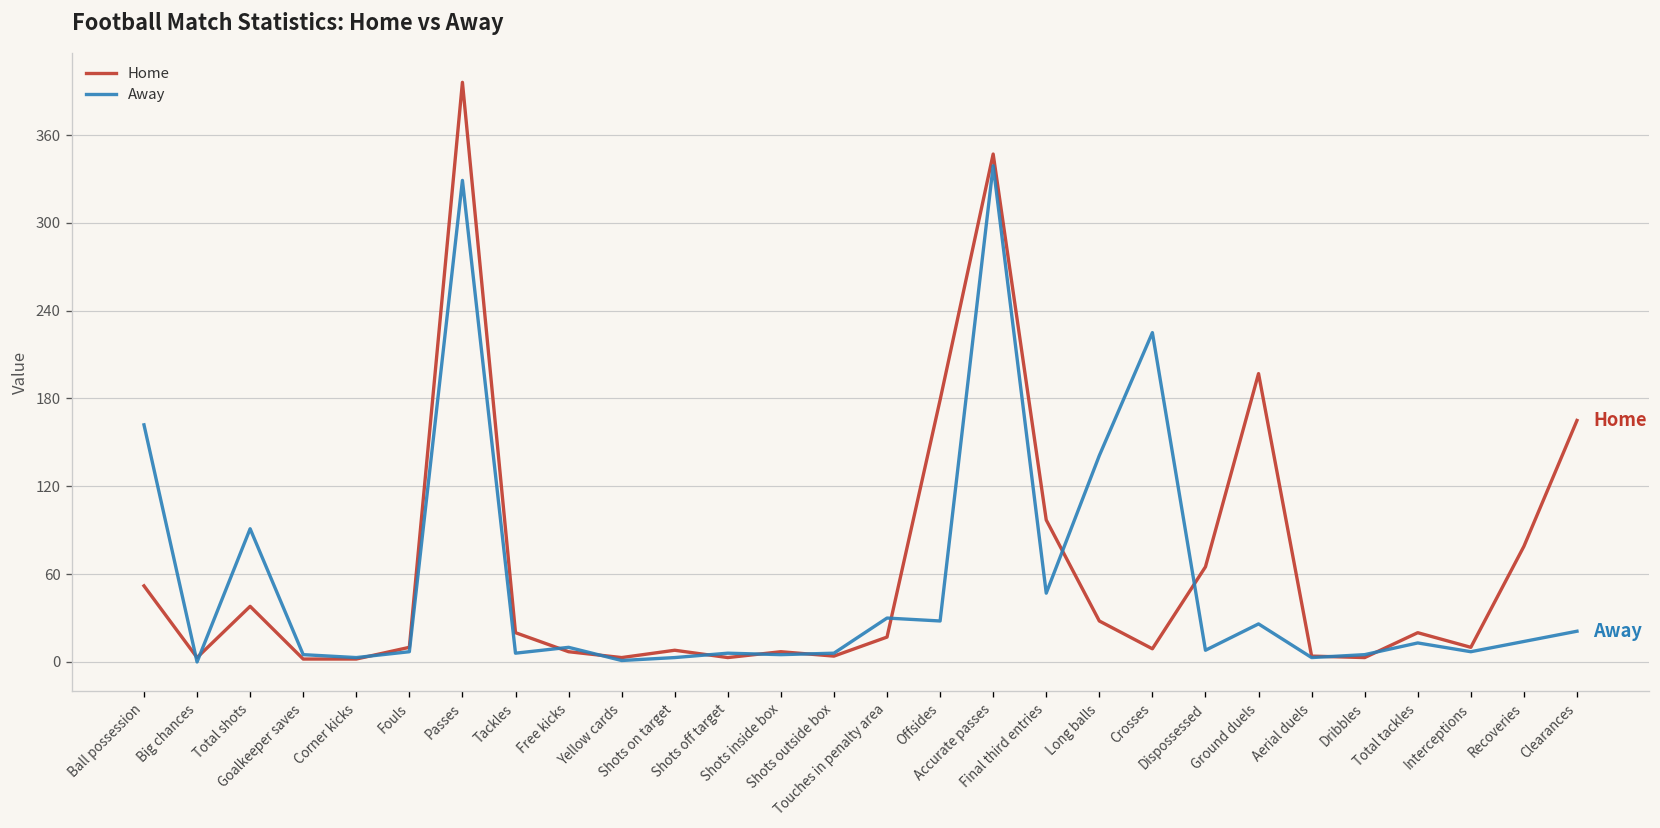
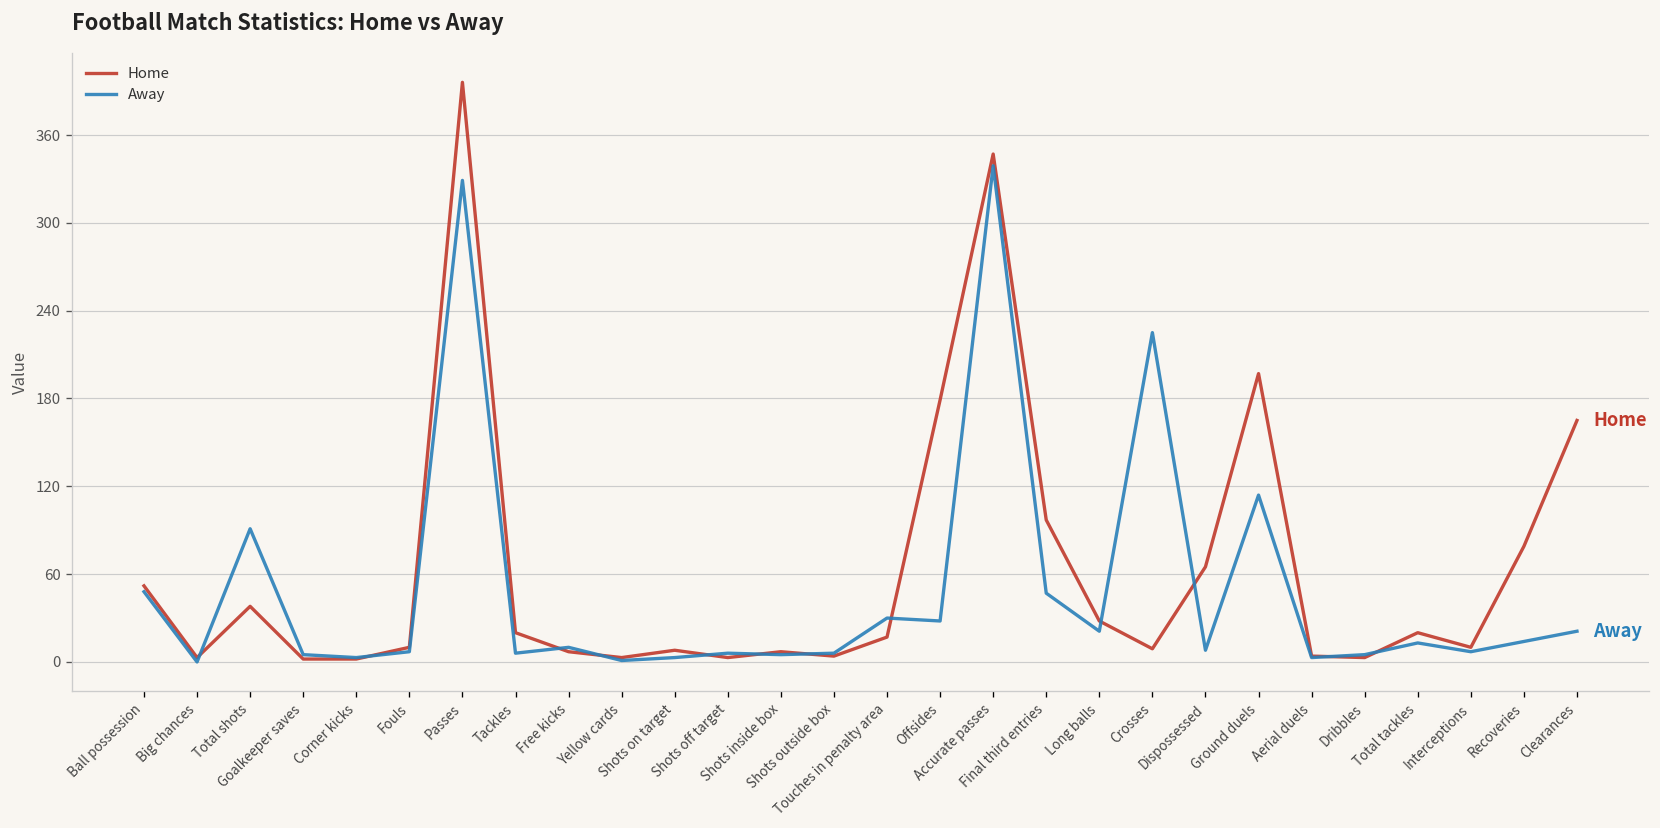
Away, Ball possession: 162 -> 48
Away, Long balls: 141 -> 21
Away, Ground duels: 26 -> 114
